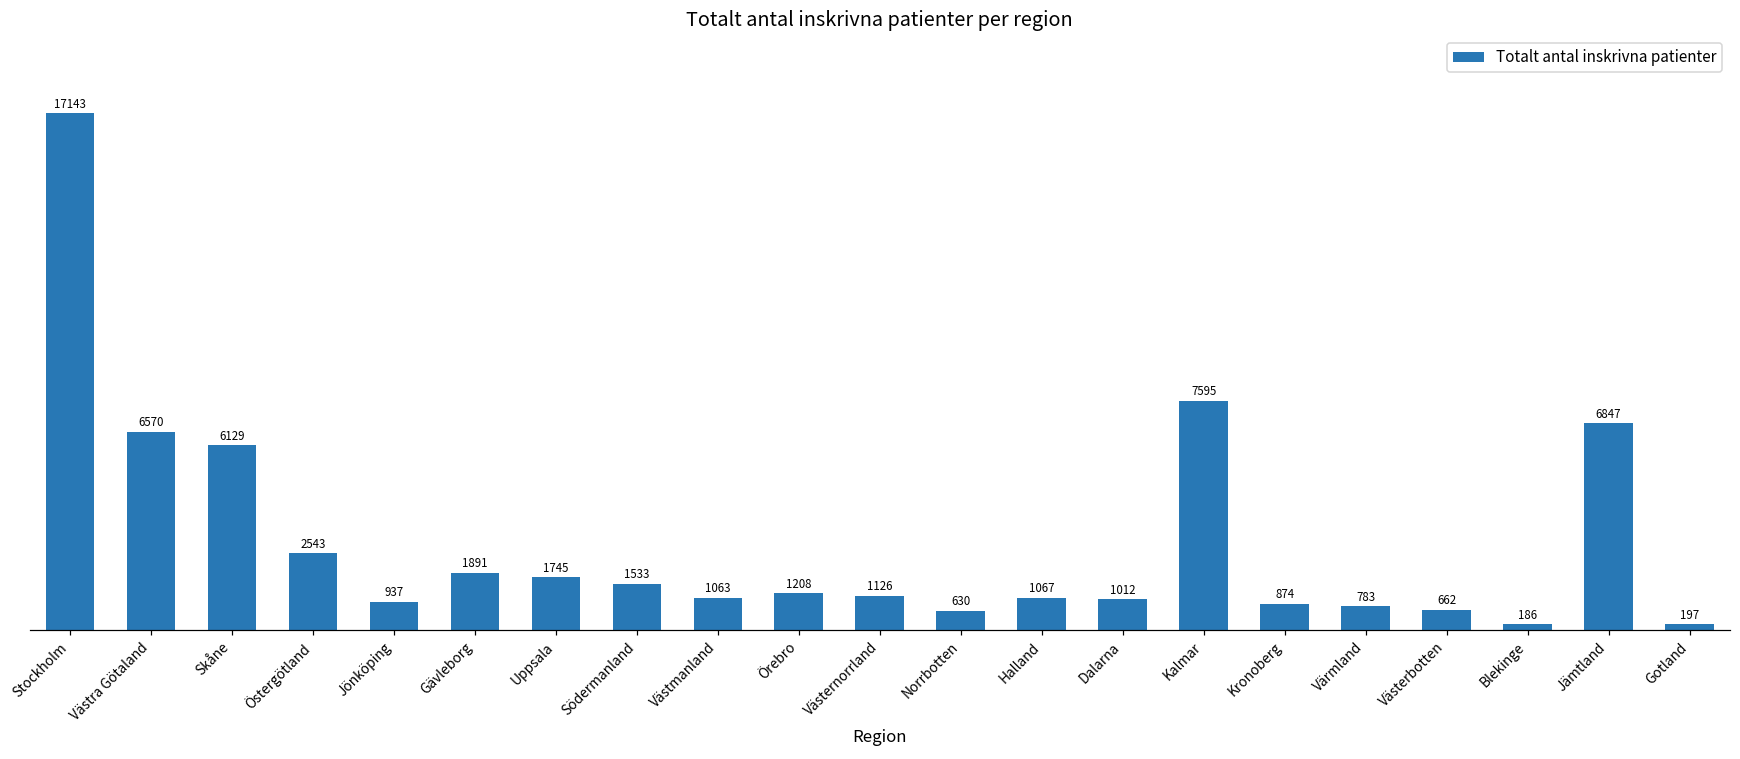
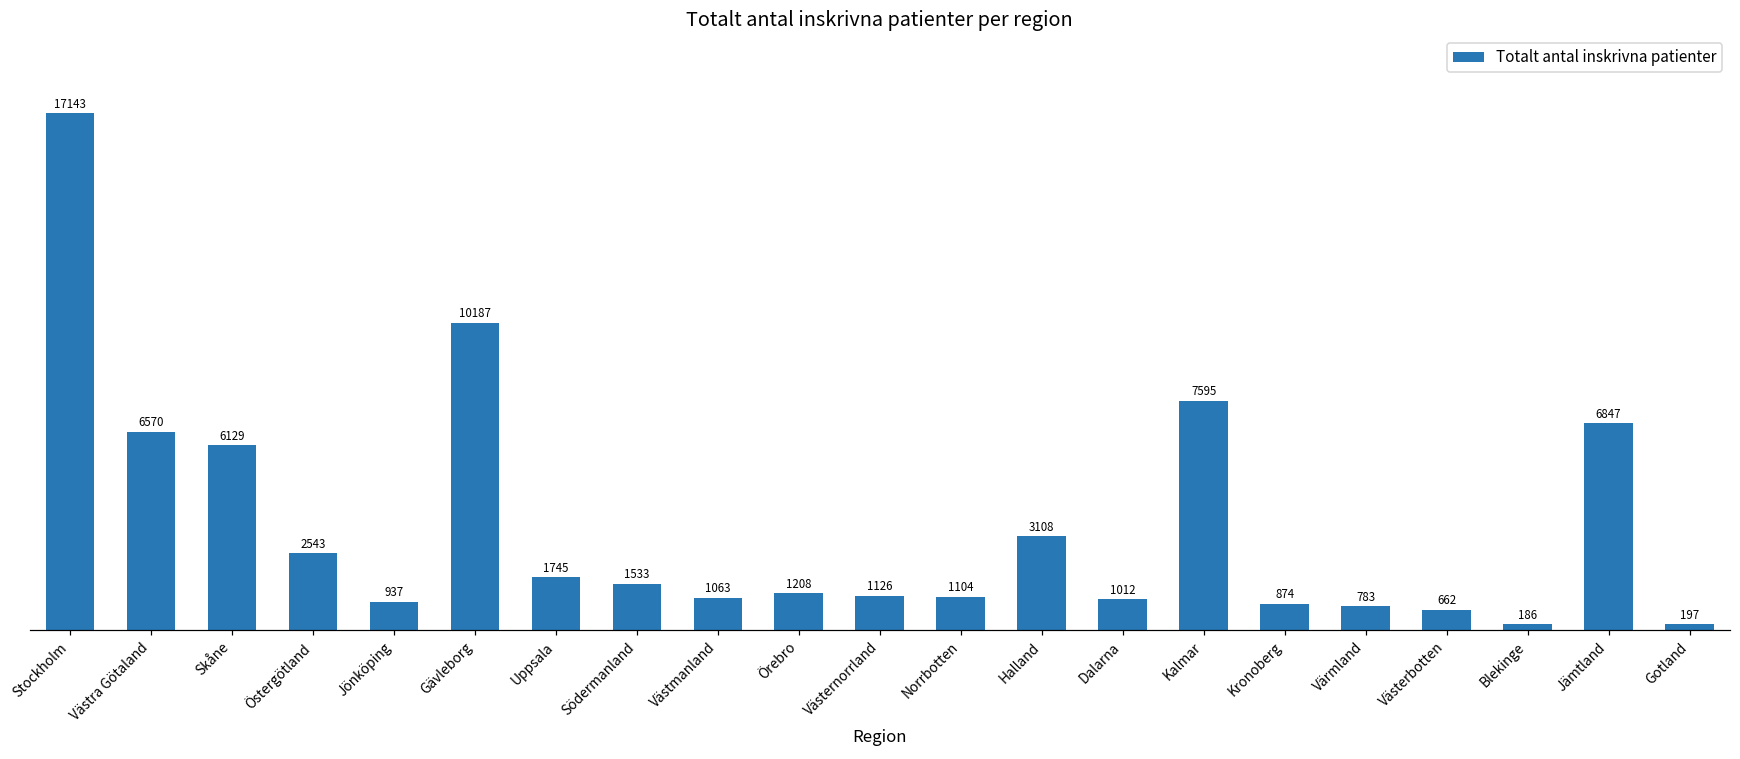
Gävleborg: 1891 -> 10187
Norrbotten: 630 -> 1104
Halland: 1067 -> 3108
